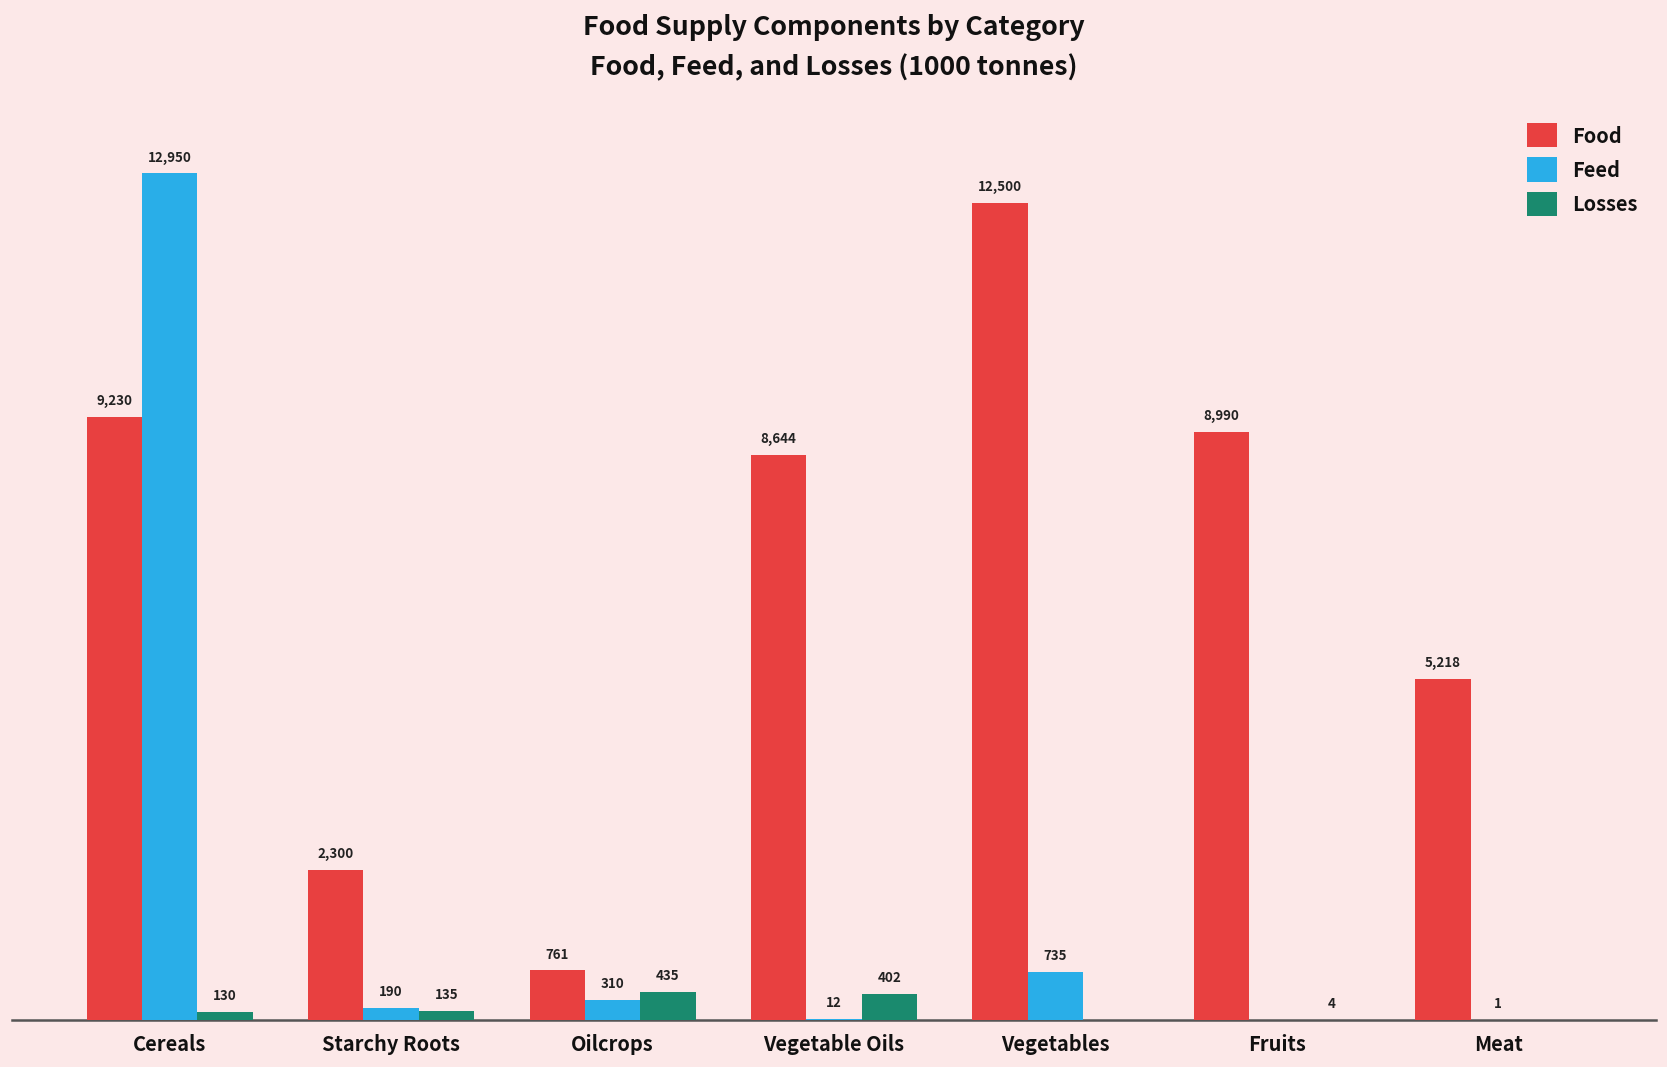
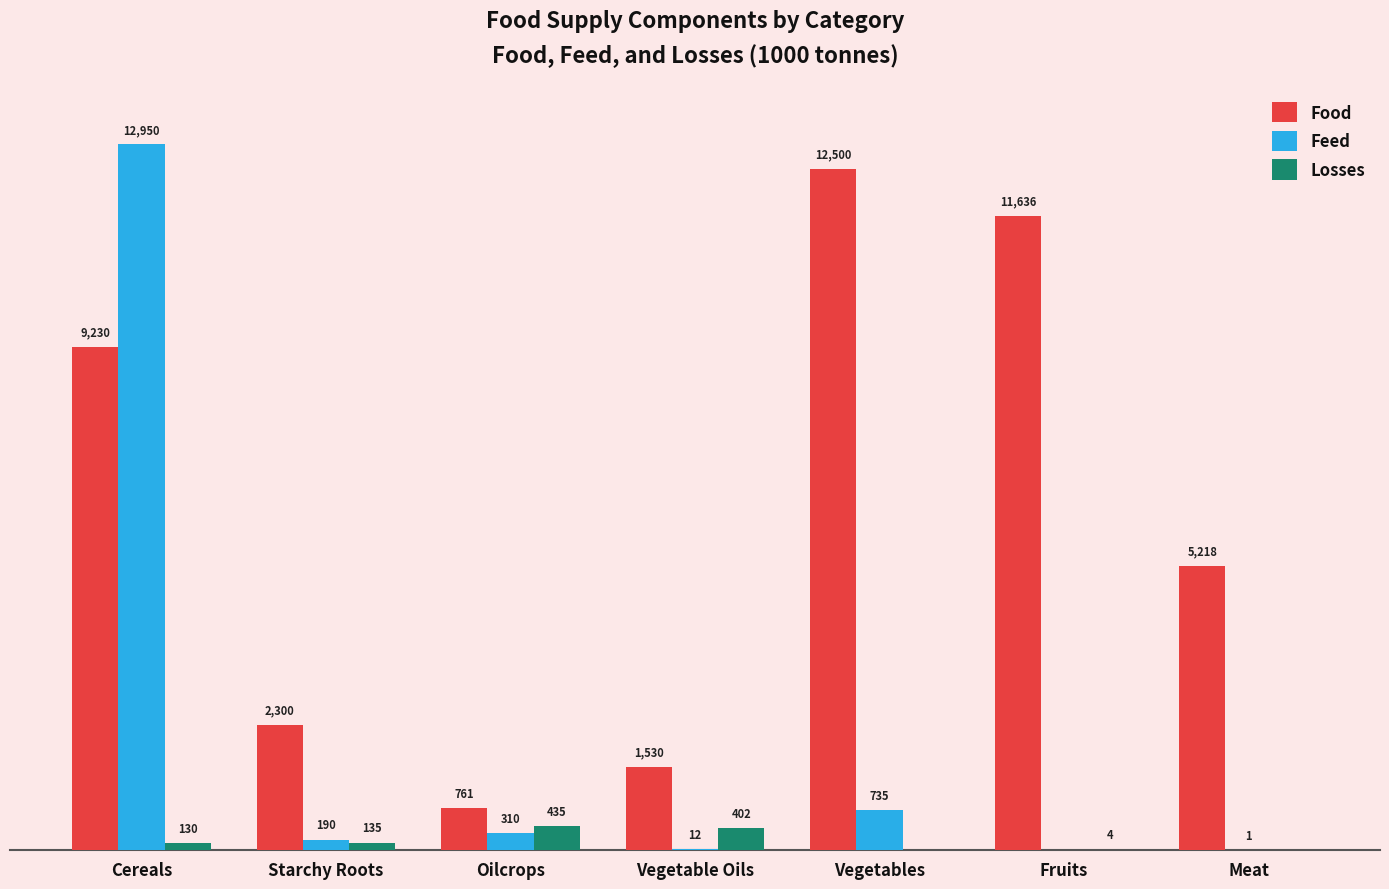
Food, Vegetable Oils: 8,644 -> 1,530
Food, Fruits: 8,990 -> 11,636
